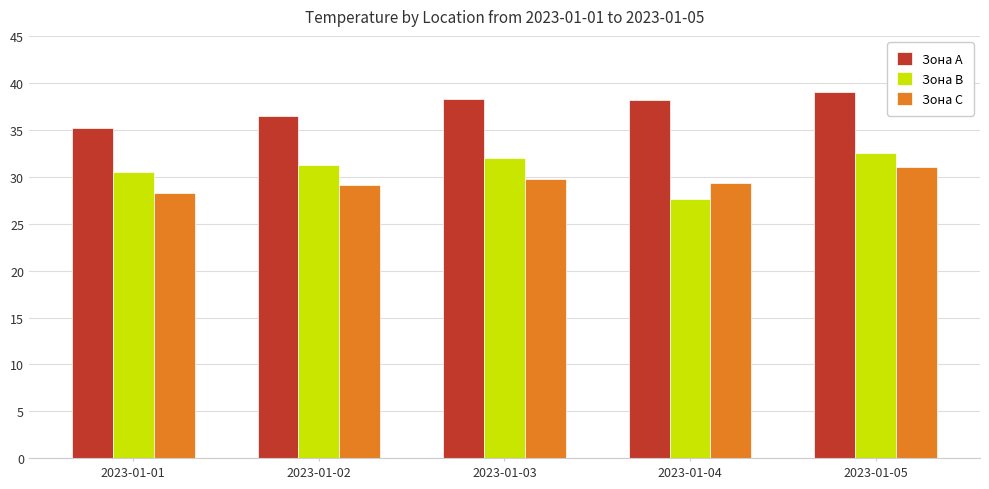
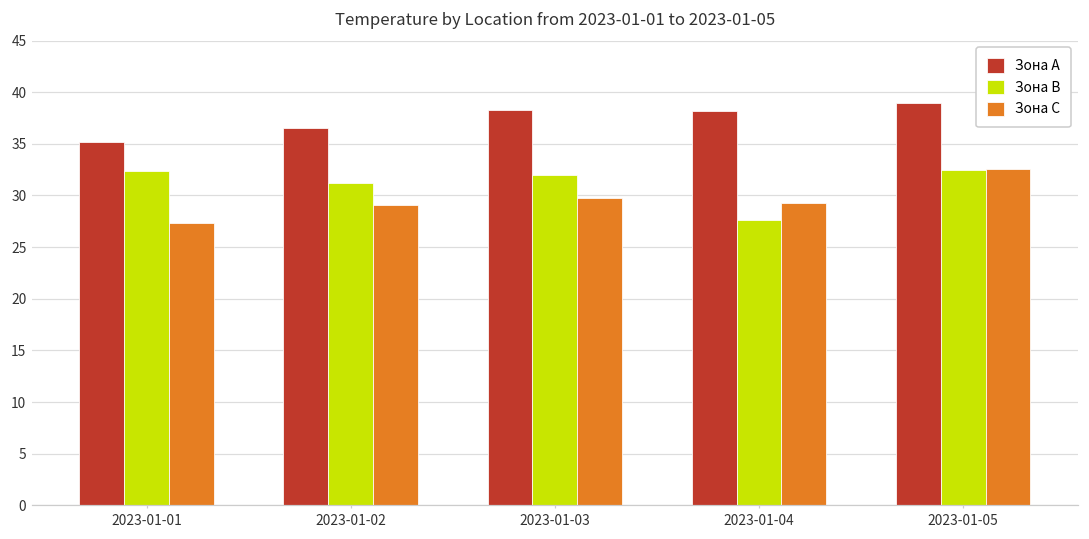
Зона B, 2023-01-01: 31 -> 32
Зона C, 2023-01-01: 28 -> 27
Зона C, 2023-01-05: 31 -> 33
